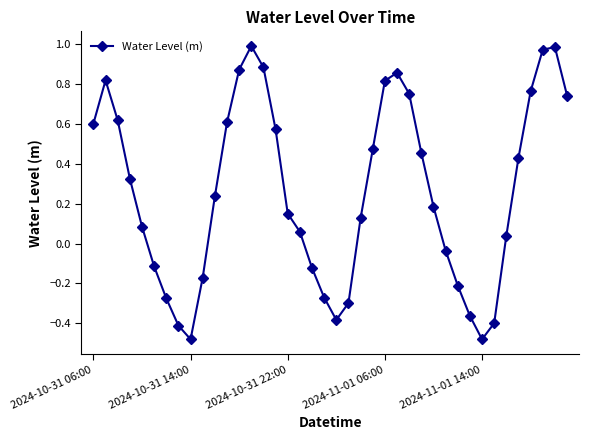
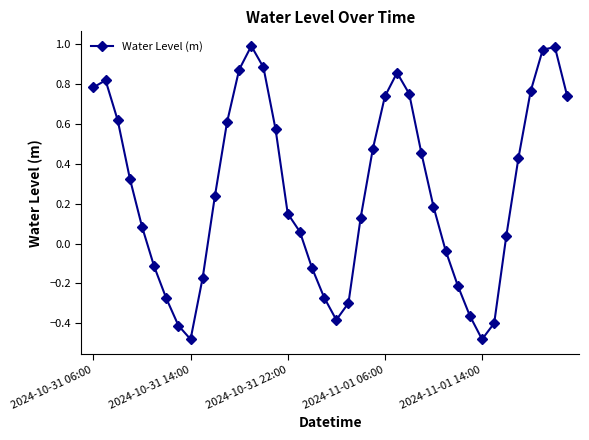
2024-10-31 06:00: 0.60 -> 0.78
2024-11-01 06:00: 0.82 -> 0.74
